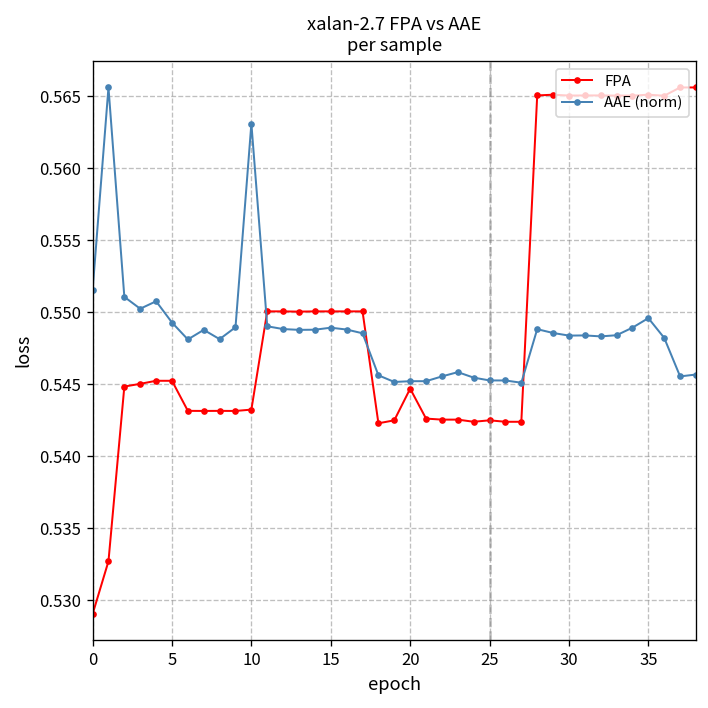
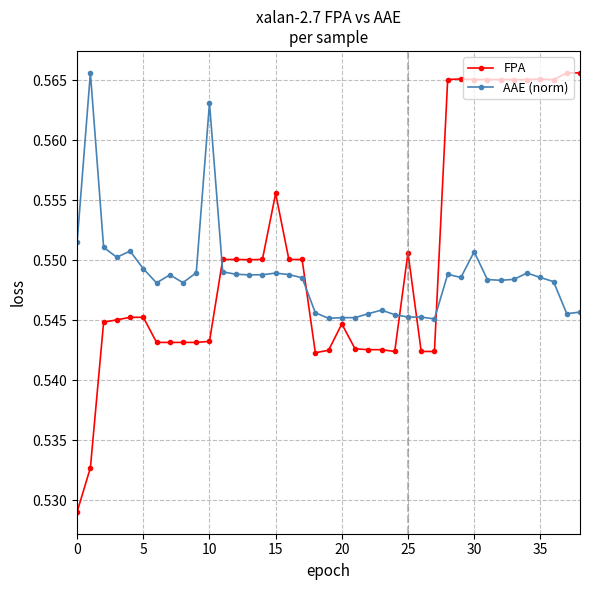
FPA, 15: 0.5501 -> 0.5556
FPA, 25: 0.5425 -> 0.5506
AAE (norm), 30: 0.5484 -> 0.5507
AAE (norm), 35: 0.5496 -> 0.5486
